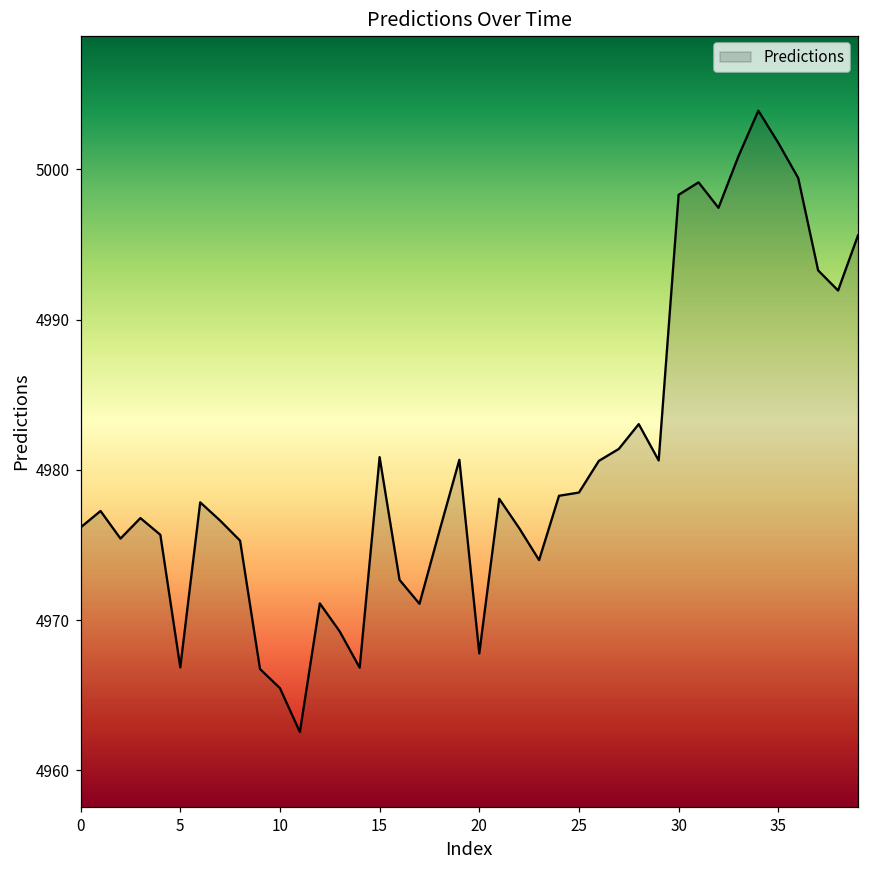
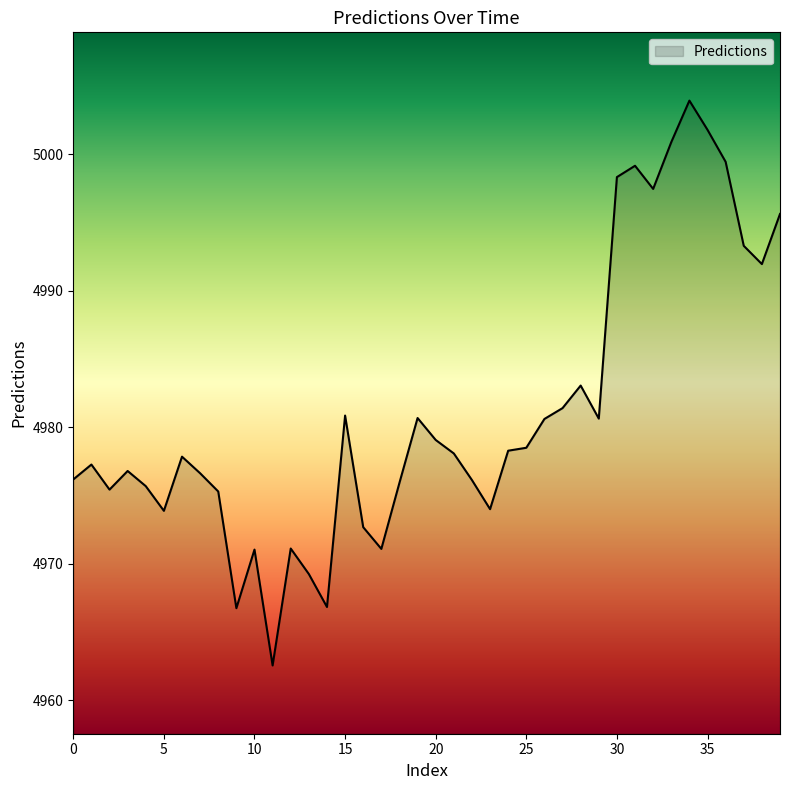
5: 4966.9 -> 4973.9
10: 4965.5 -> 4971.0
20: 4967.8 -> 4979.1
